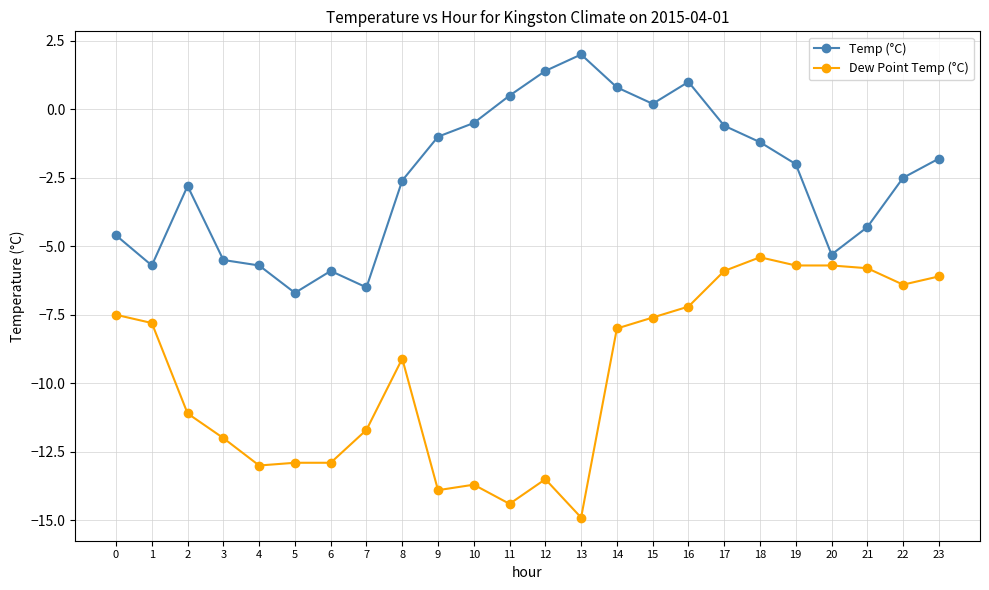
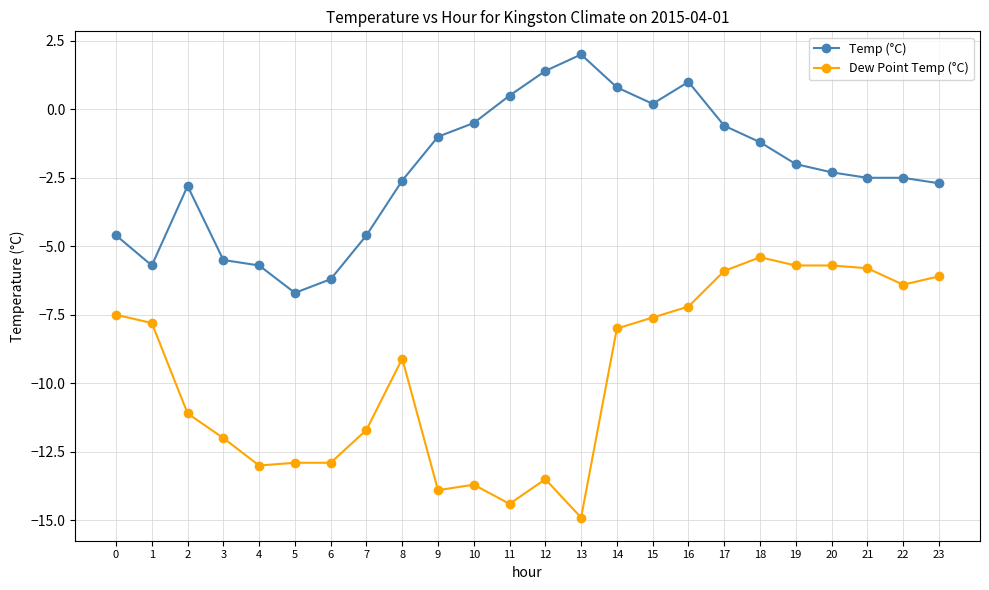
Temp (°C), 6: -5.9 -> -6.2
Temp (°C), 7: -6.5 -> -4.6
Temp (°C), 20: -5.3 -> -2.3
Temp (°C), 21: -4.3 -> -2.5
Temp (°C), 23: -1.8 -> -2.7
